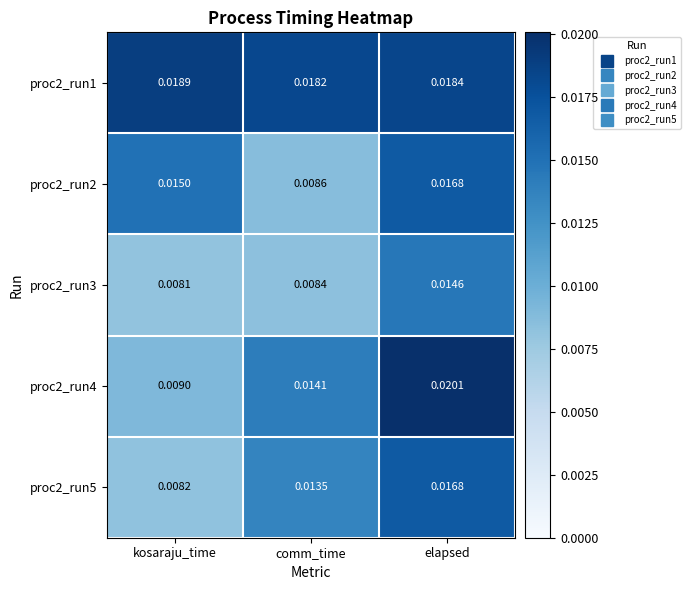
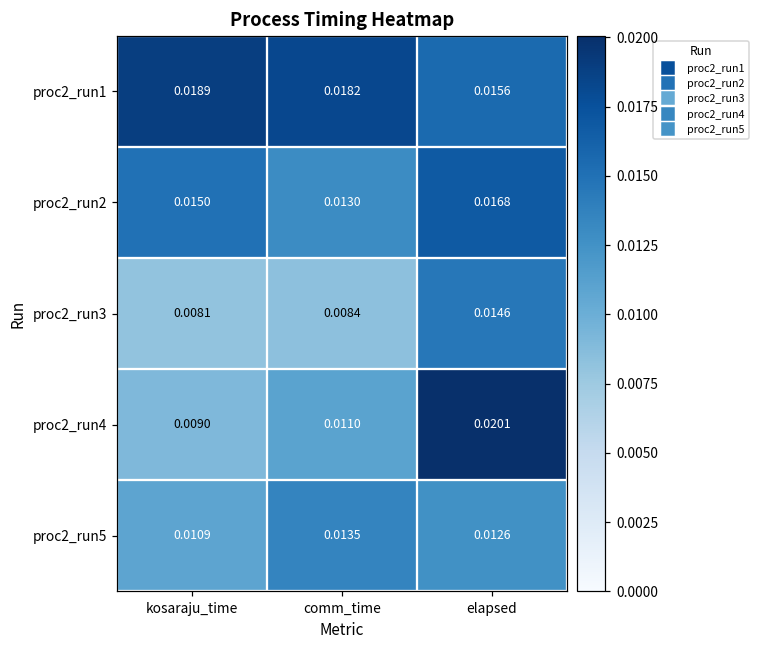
proc2_run1, elapsed: 0.0184 -> 0.0156
proc2_run2, comm_time: 0.0086 -> 0.0130
proc2_run4, comm_time: 0.0141 -> 0.0110
proc2_run5, kosaraju_time: 0.0082 -> 0.0109
proc2_run5, elapsed: 0.0168 -> 0.0126
